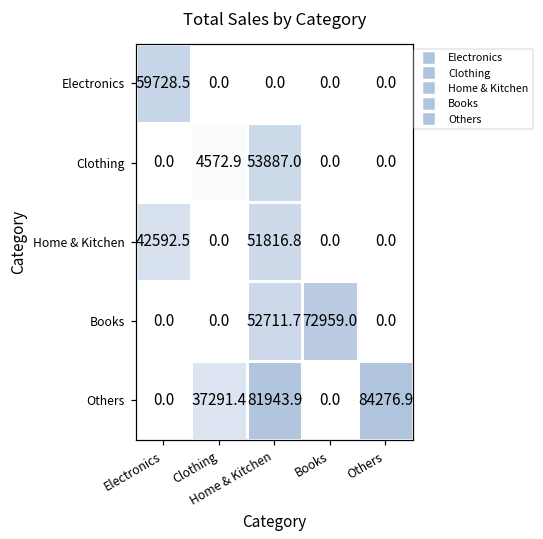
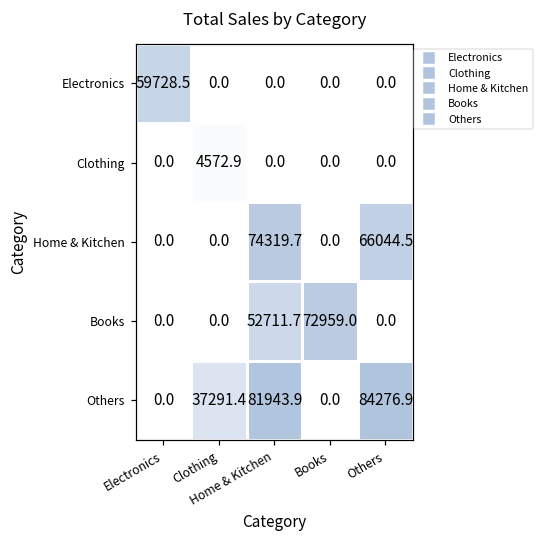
Clothing, Home & Kitchen: 53887.0 -> 0.0
Home & Kitchen, Electronics: 42592.5 -> 0.0
Home & Kitchen, Home & Kitchen: 51816.8 -> 74319.7
Home & Kitchen, Others: 0.0 -> 66044.5
